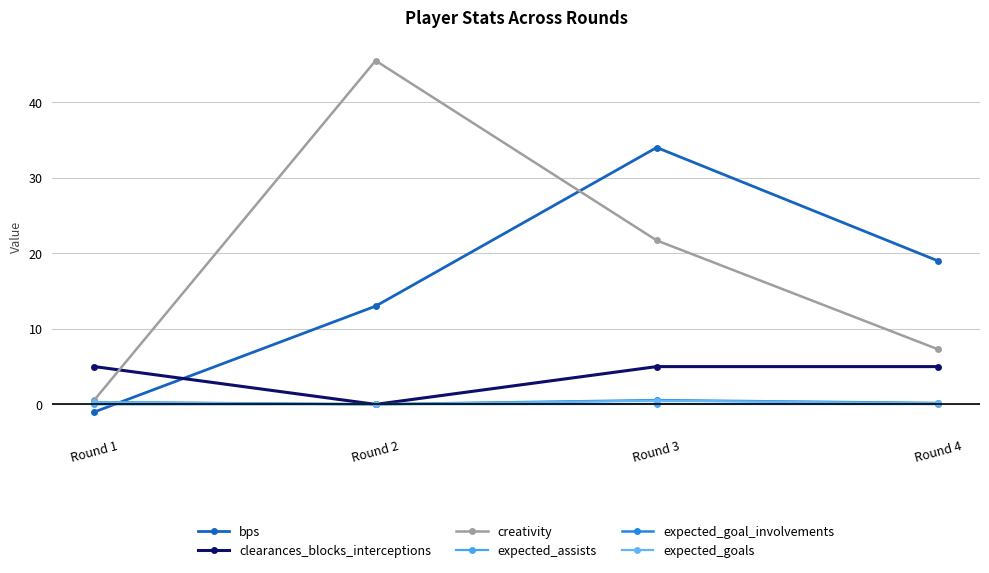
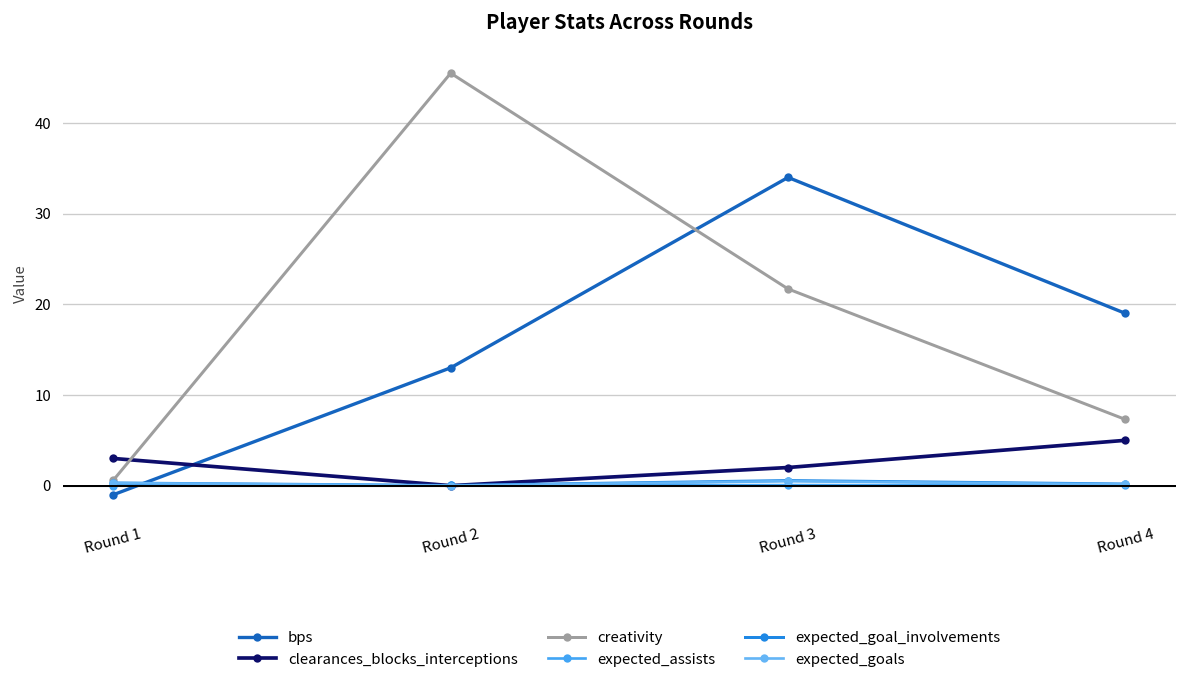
clearances_blocks_interceptions, Round 1: 5 -> 3
clearances_blocks_interceptions, Round 3: 5 -> 2
